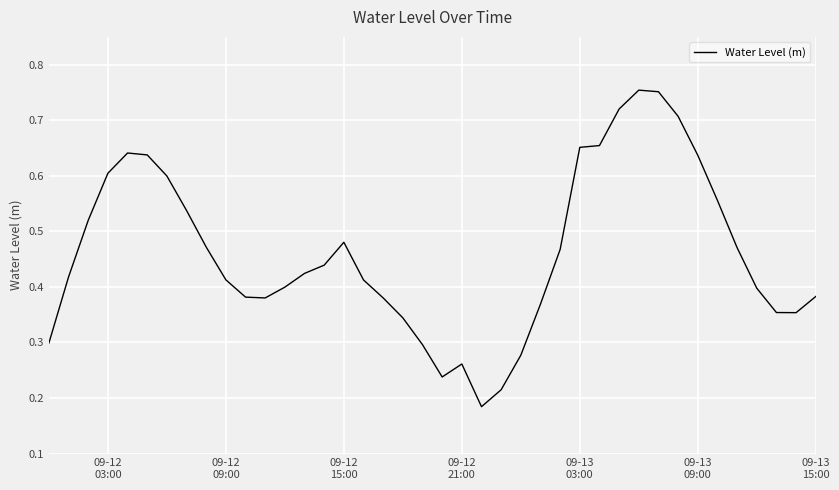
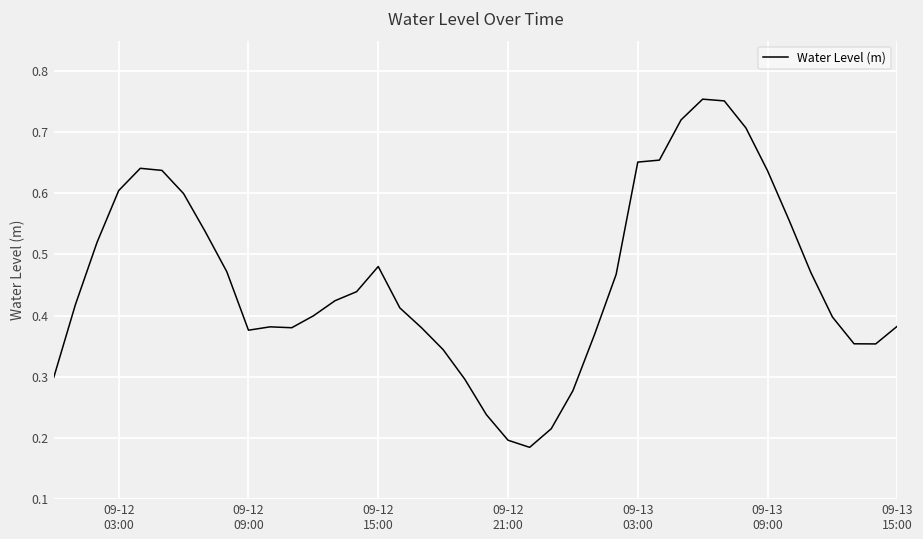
09-12 09:00: 0.41 -> 0.38
09-12 21:00: 0.26 -> 0.20
